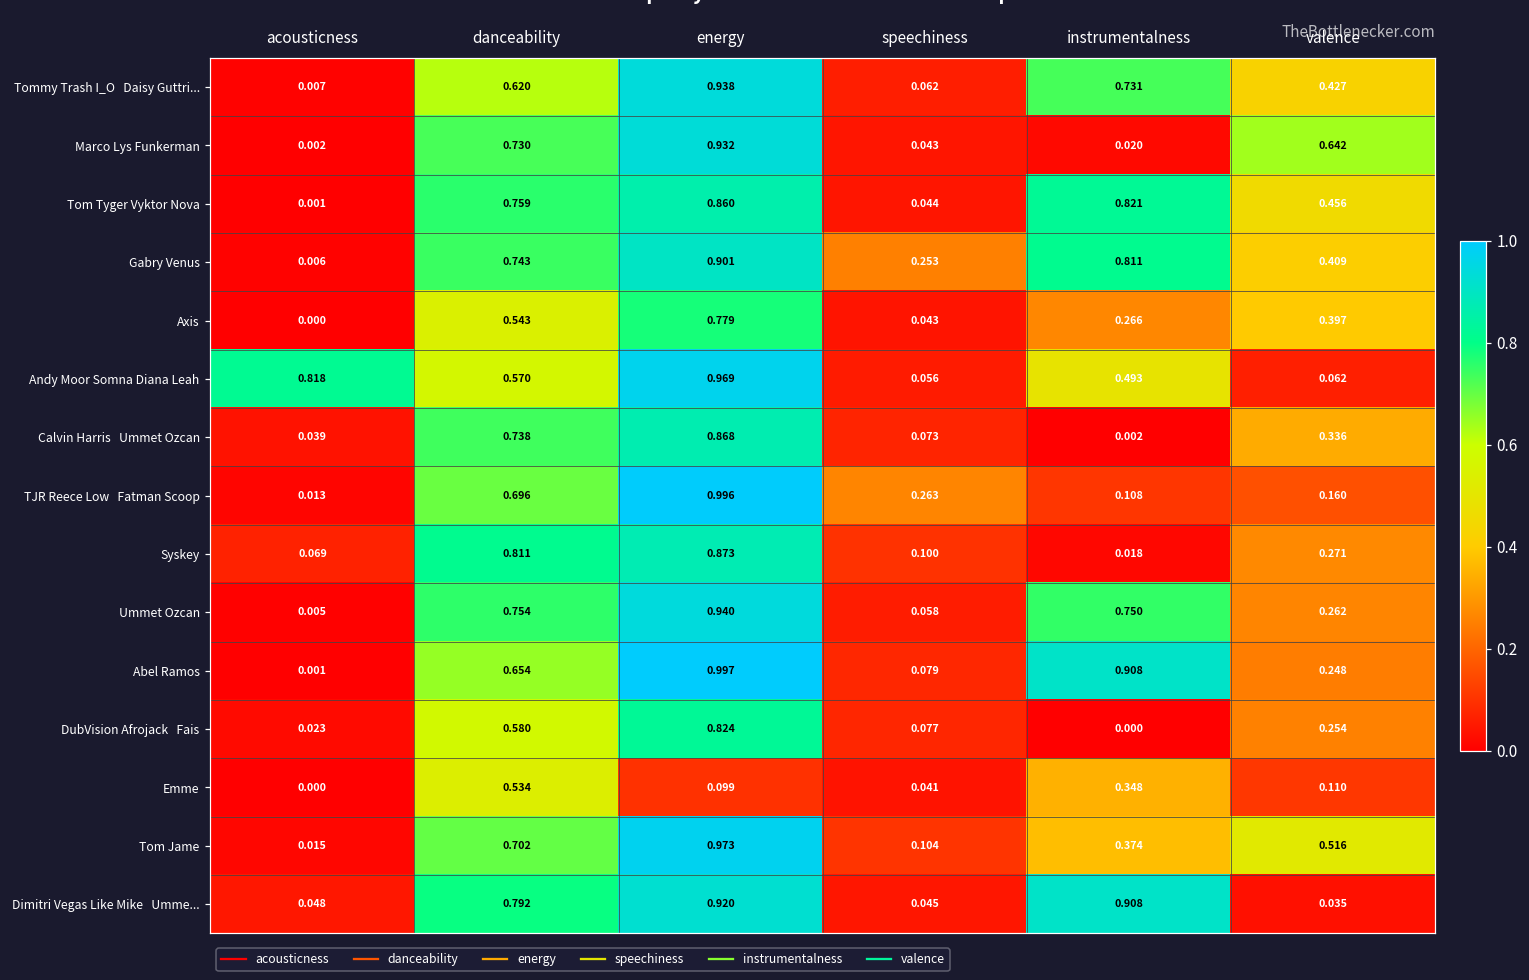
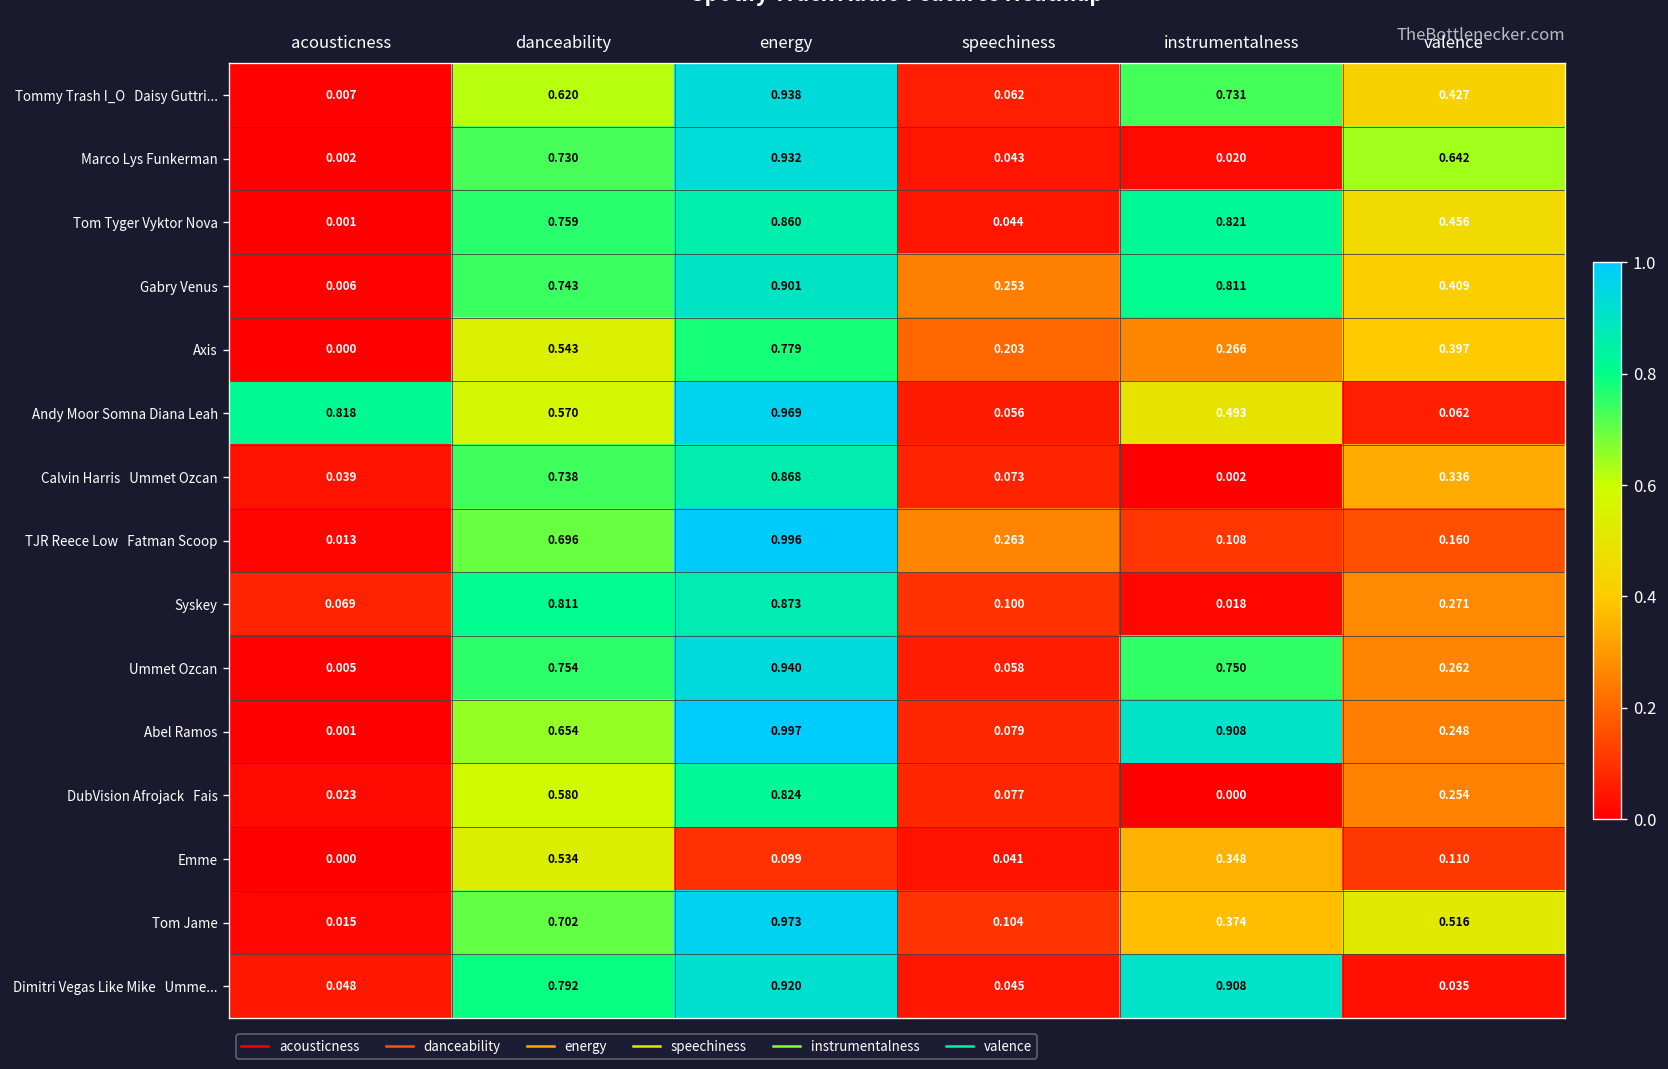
Axis, speechiness: 0.043 -> 0.203
